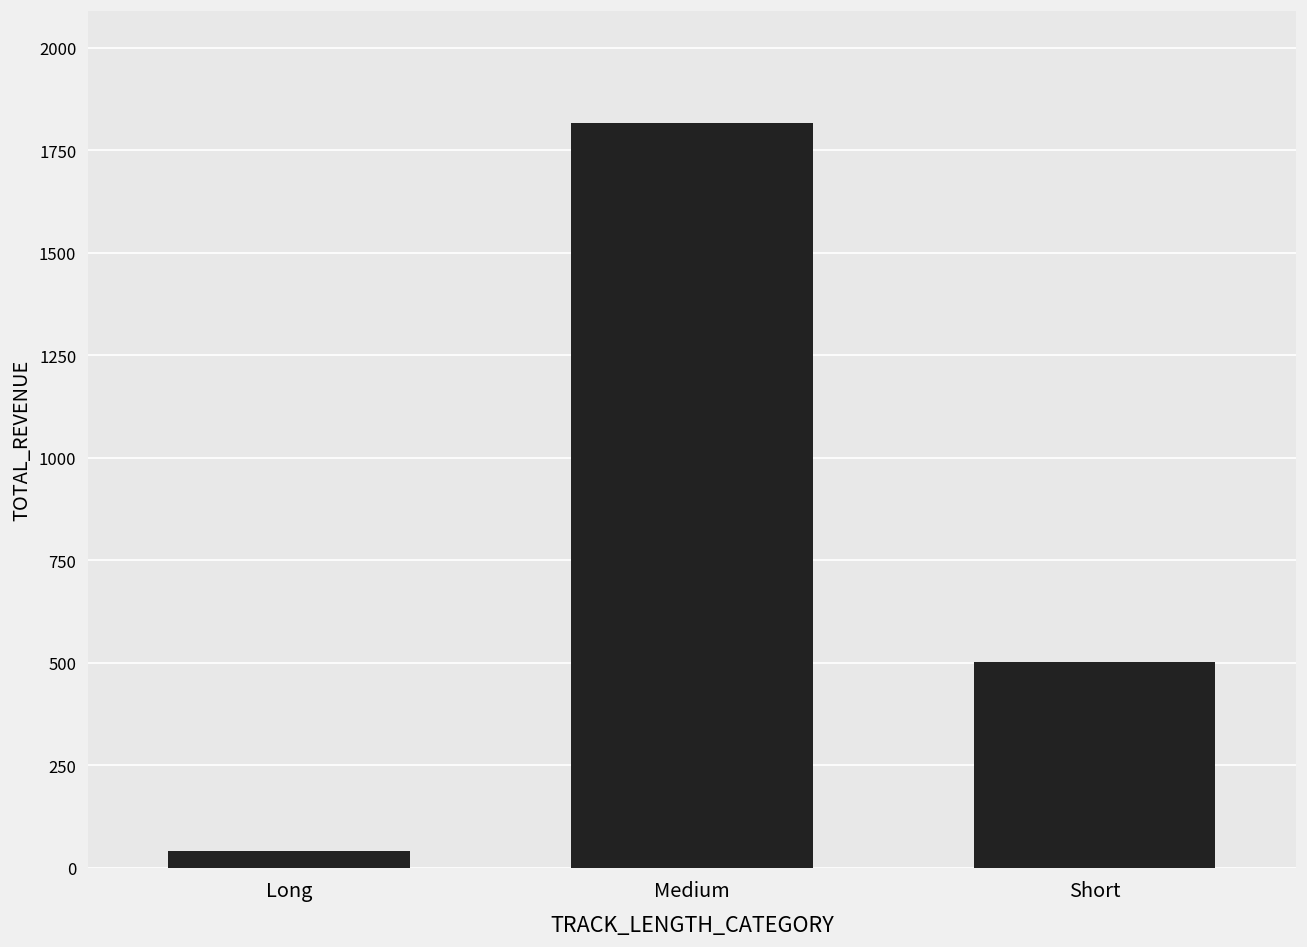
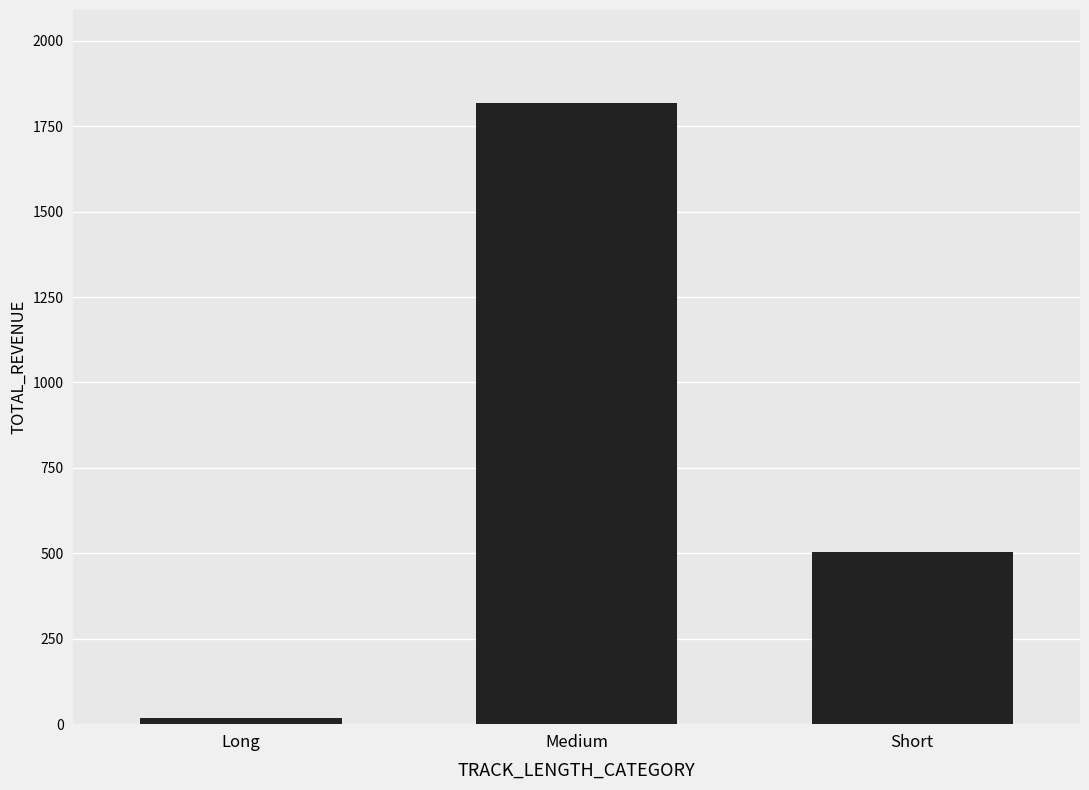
Long: 40 -> 20
